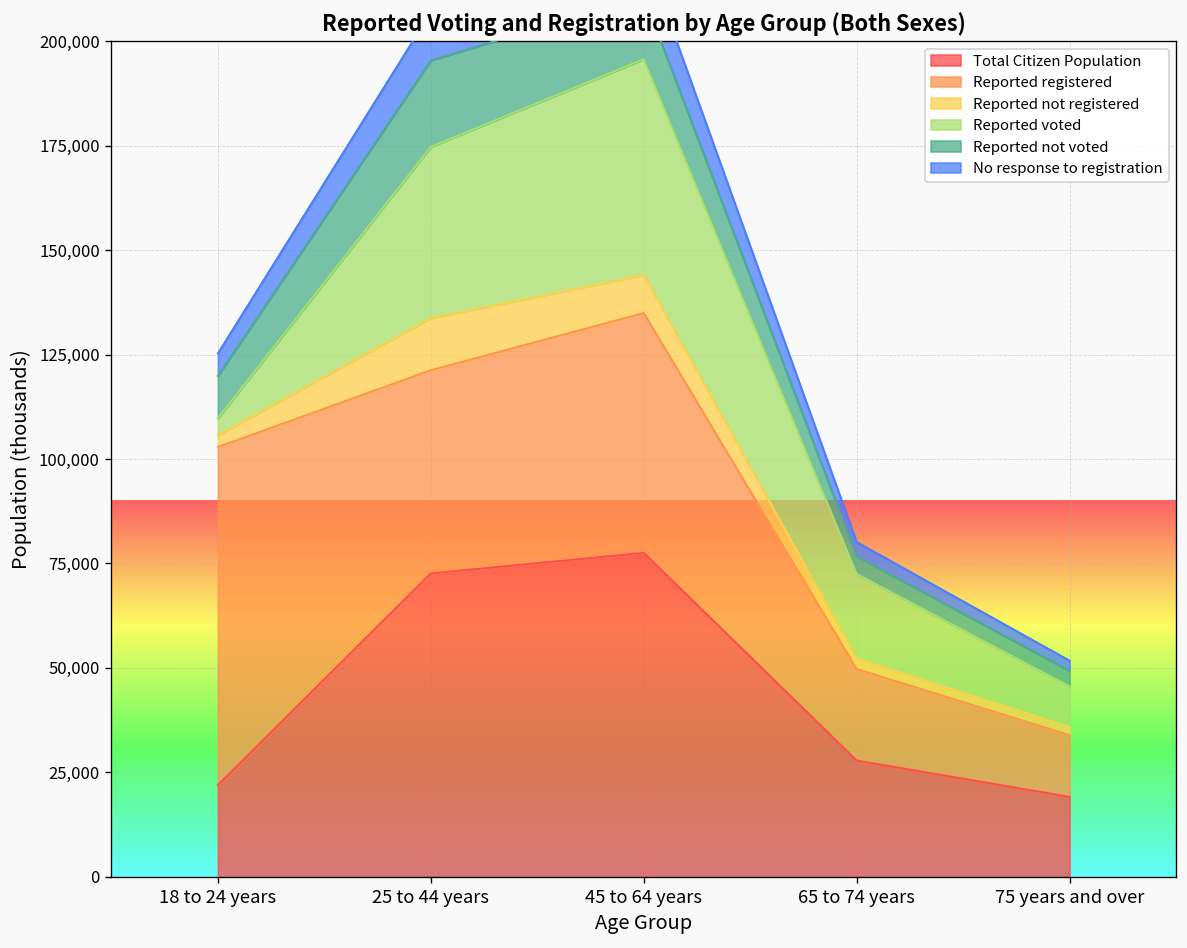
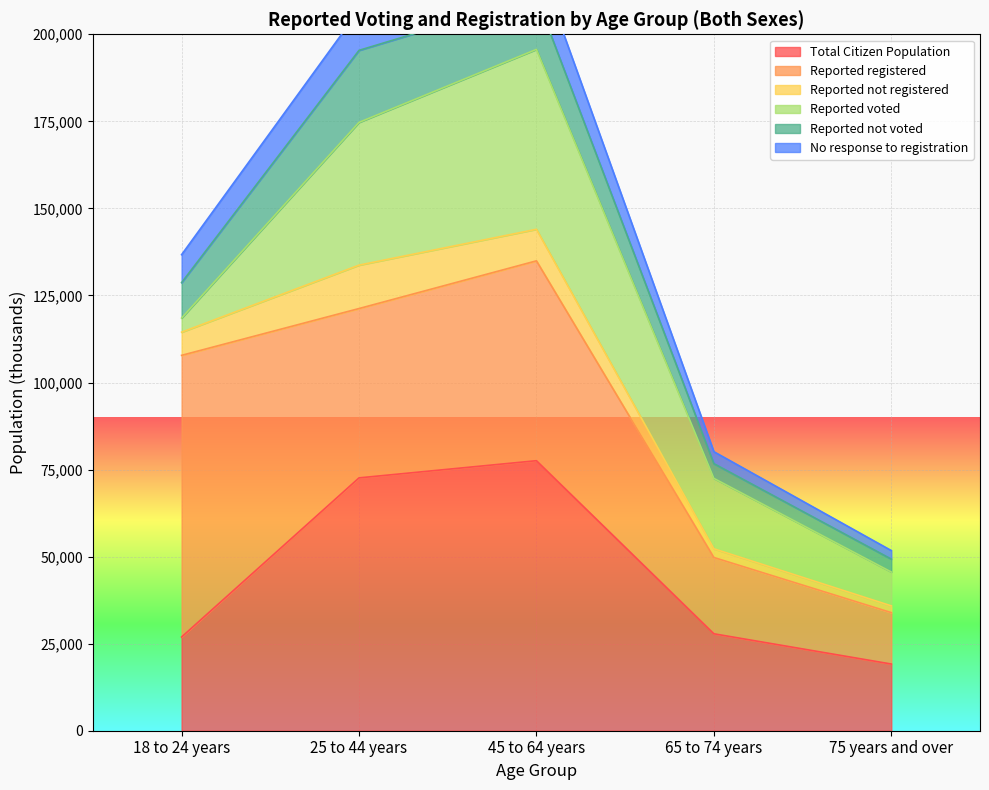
Total Citizen Population, 18 to 24 years: 22,000 -> 27,000
Reported not registered, 18 to 24 years: 3,000 -> 7,000
No response to registration, 18 to 24 years: 5,000 -> 8,000
